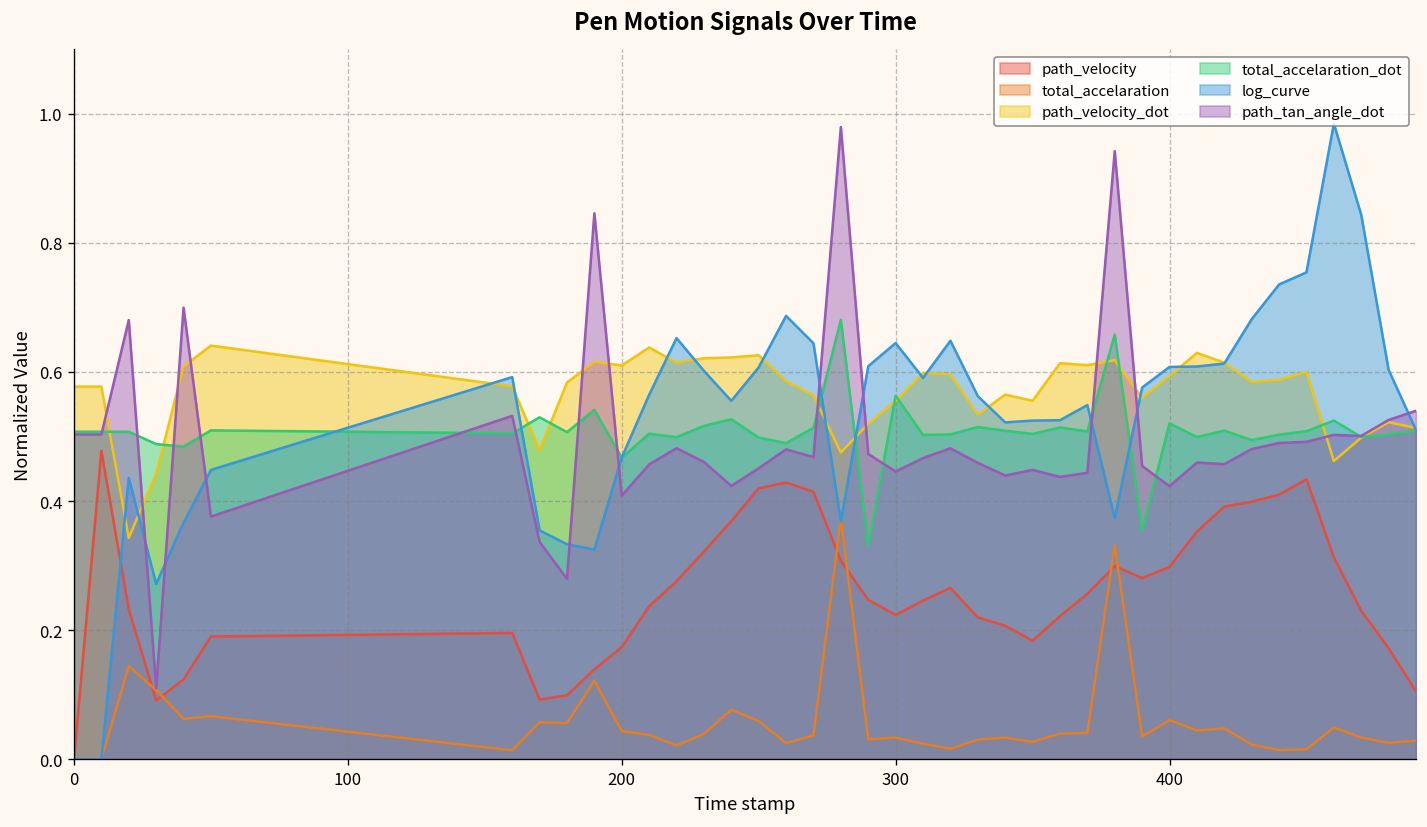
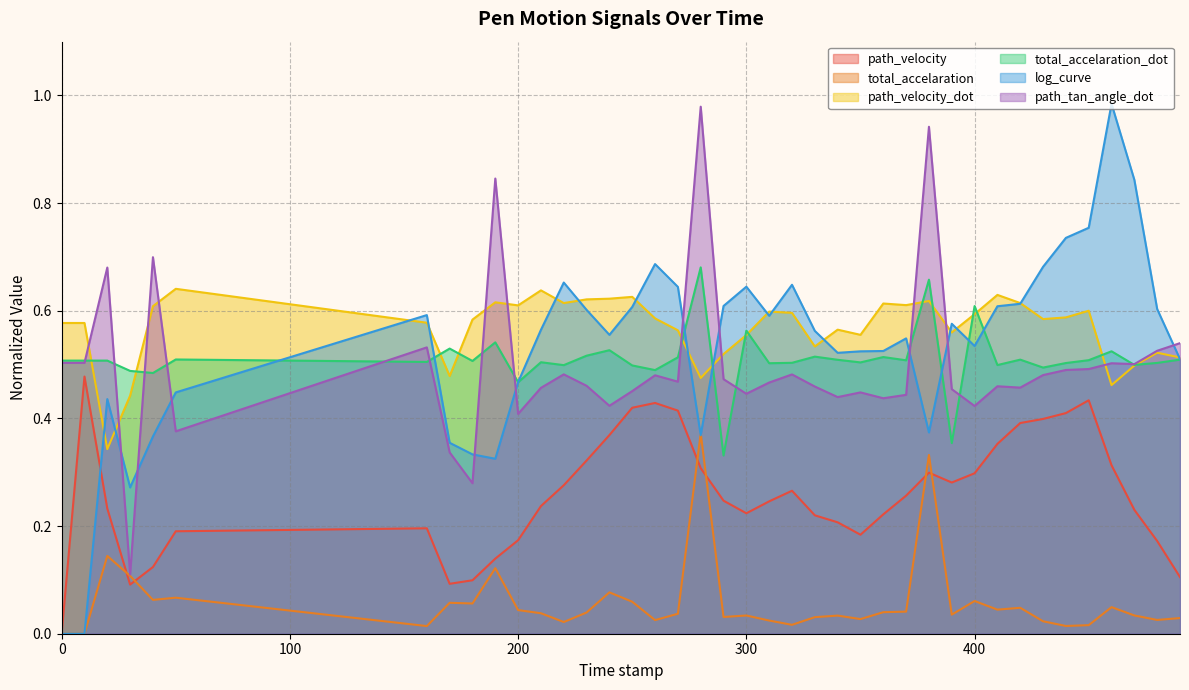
total_accelaration_dot, 400: 0.52 -> 0.61
log_curve, 400: 0.61 -> 0.53
